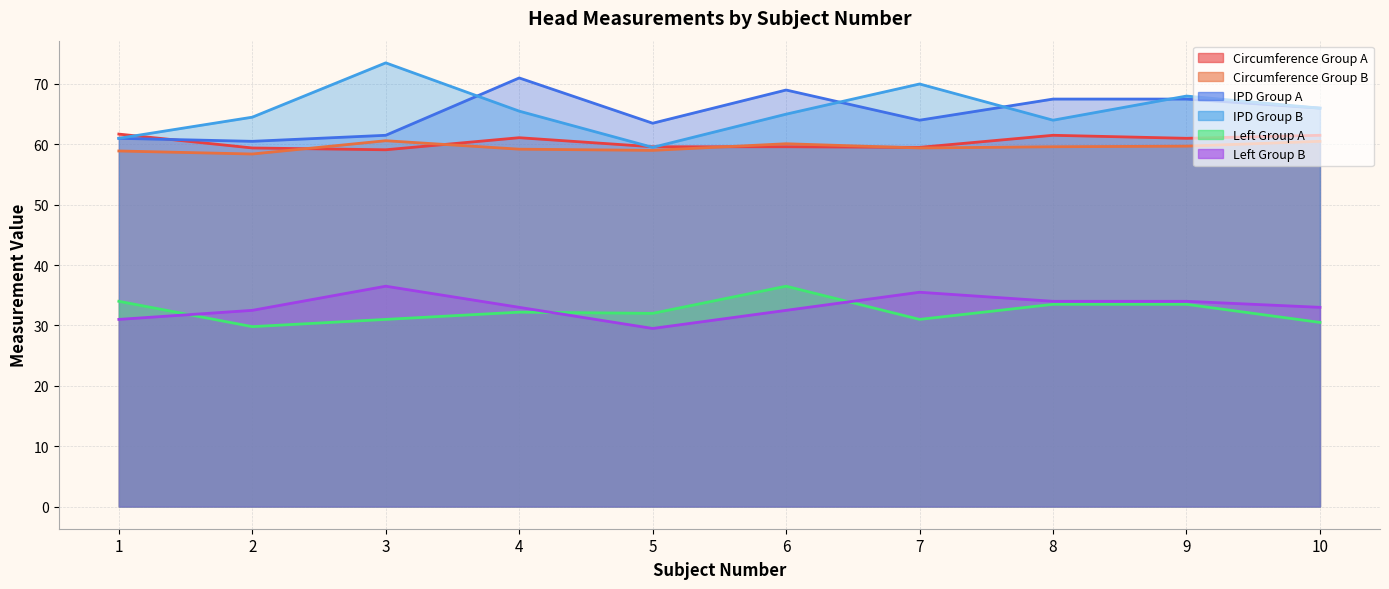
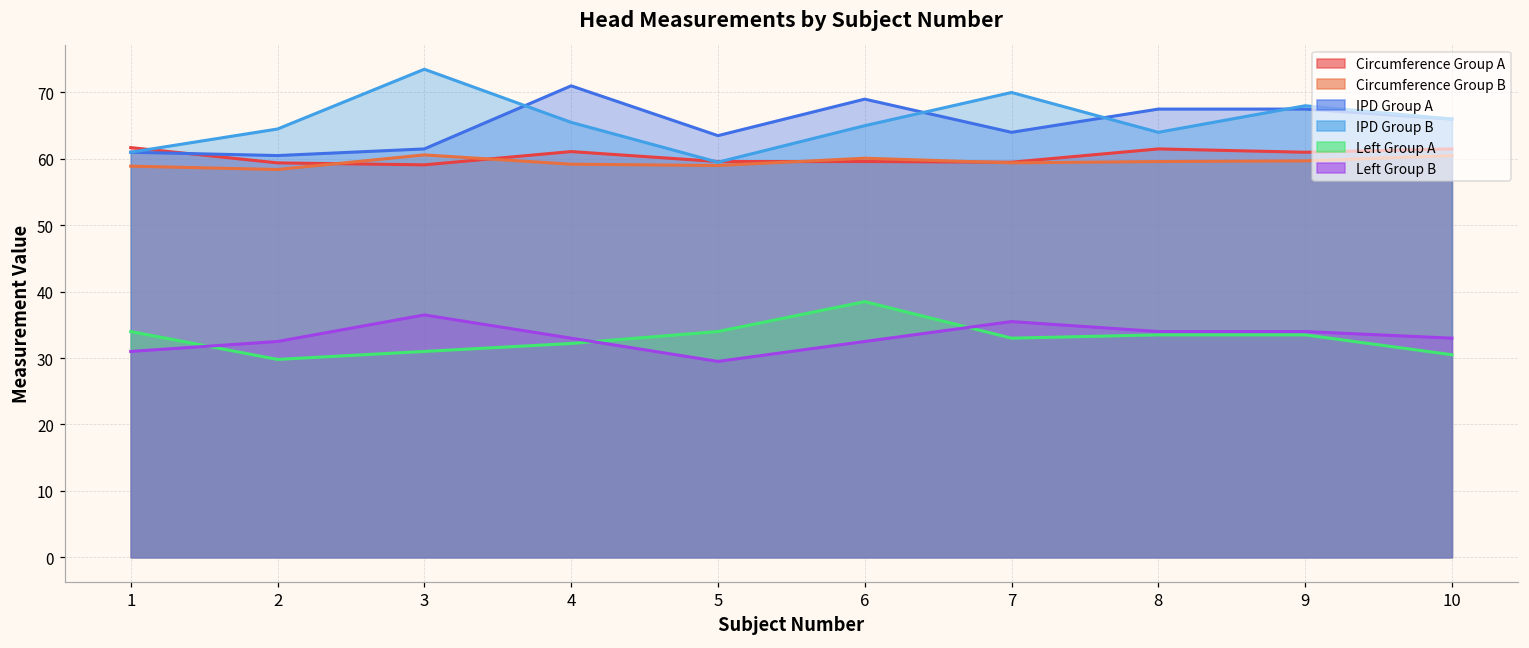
Left Group A, 5: 32 -> 34
Left Group A, 6: 37 -> 39
Left Group A, 7: 31 -> 33
